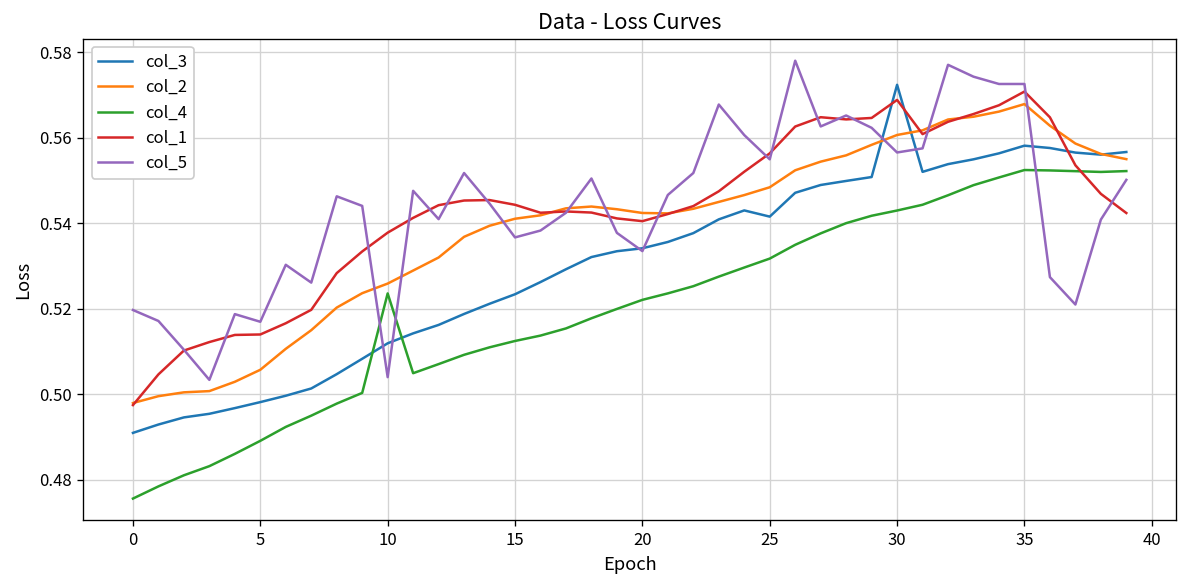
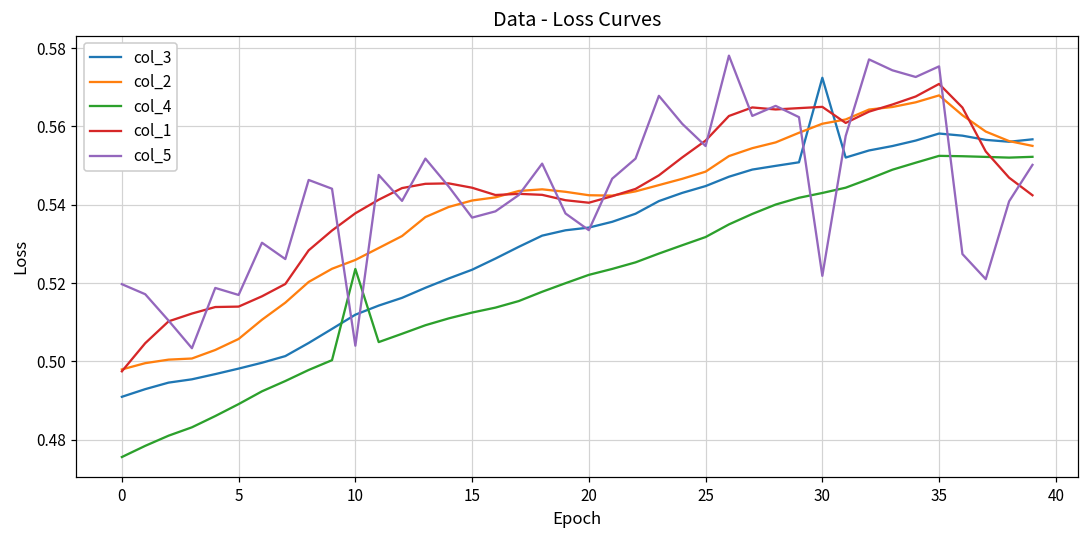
col_3, 25: 0.542 -> 0.545
col_1, 30: 0.569 -> 0.565
col_5, 30: 0.557 -> 0.522
col_5, 35: 0.573 -> 0.575
